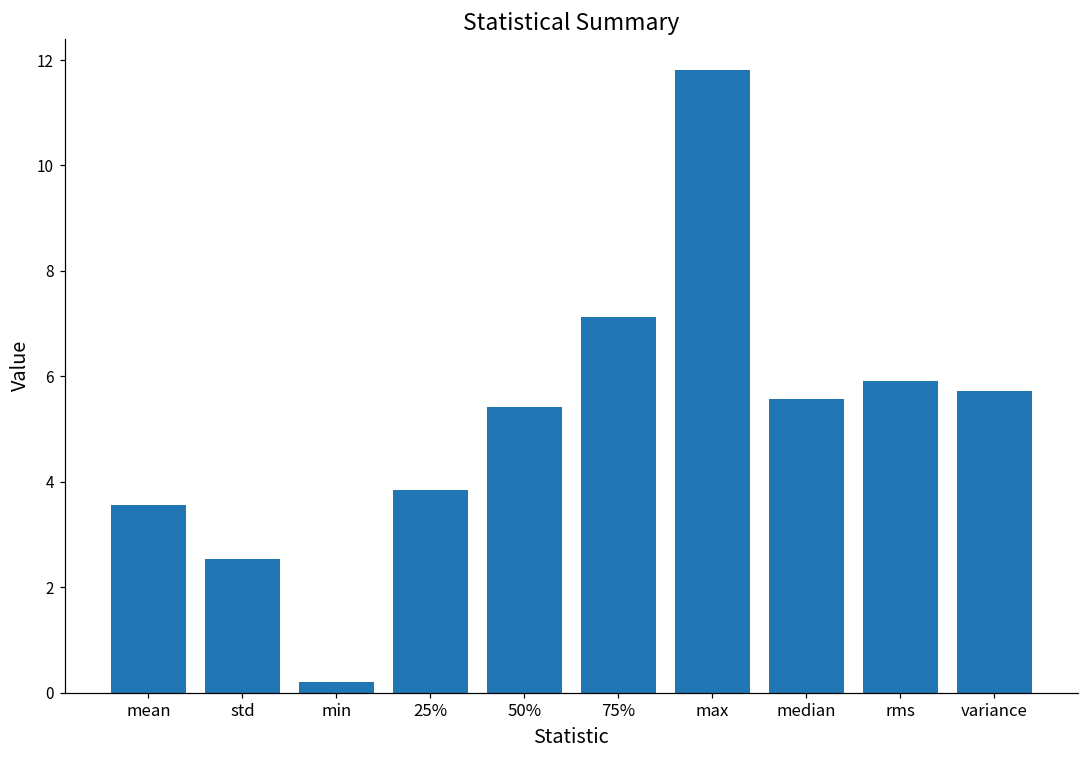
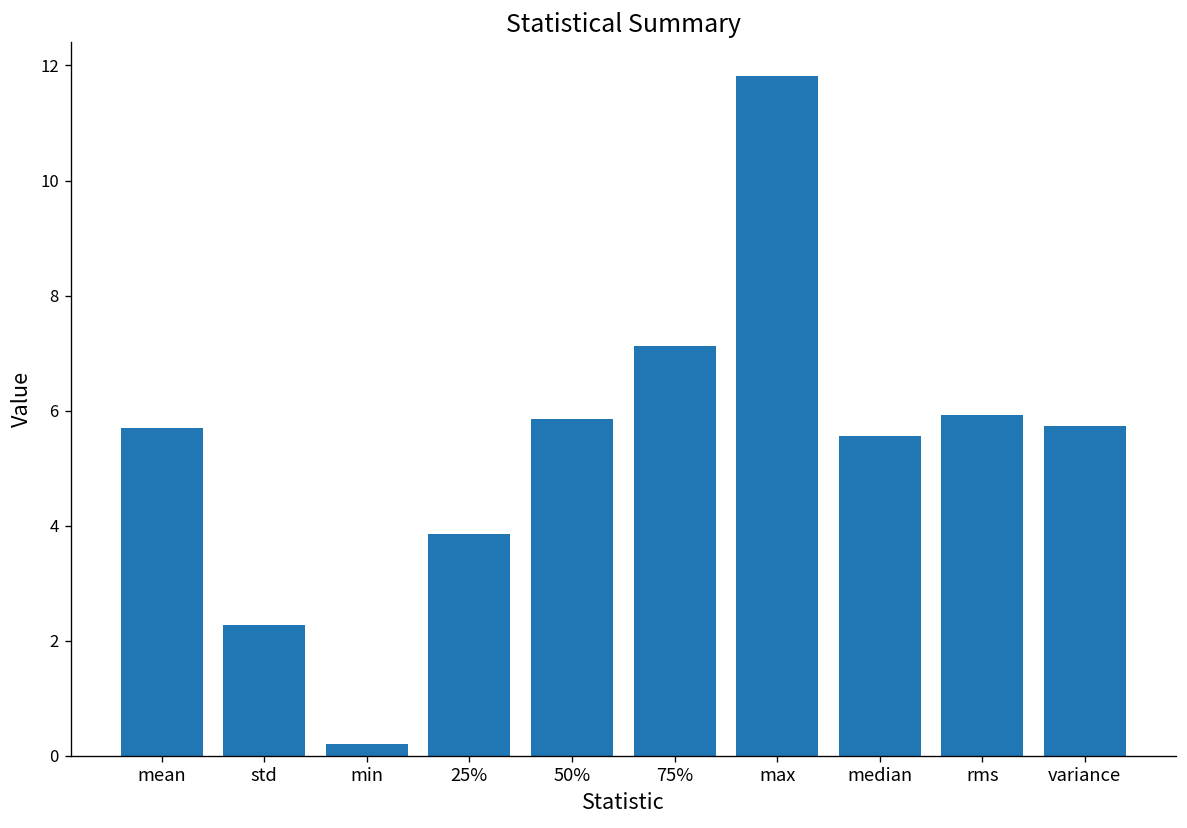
mean: 3.6 -> 5.7
std: 2.5 -> 2.3
50%: 5.4 -> 5.9
